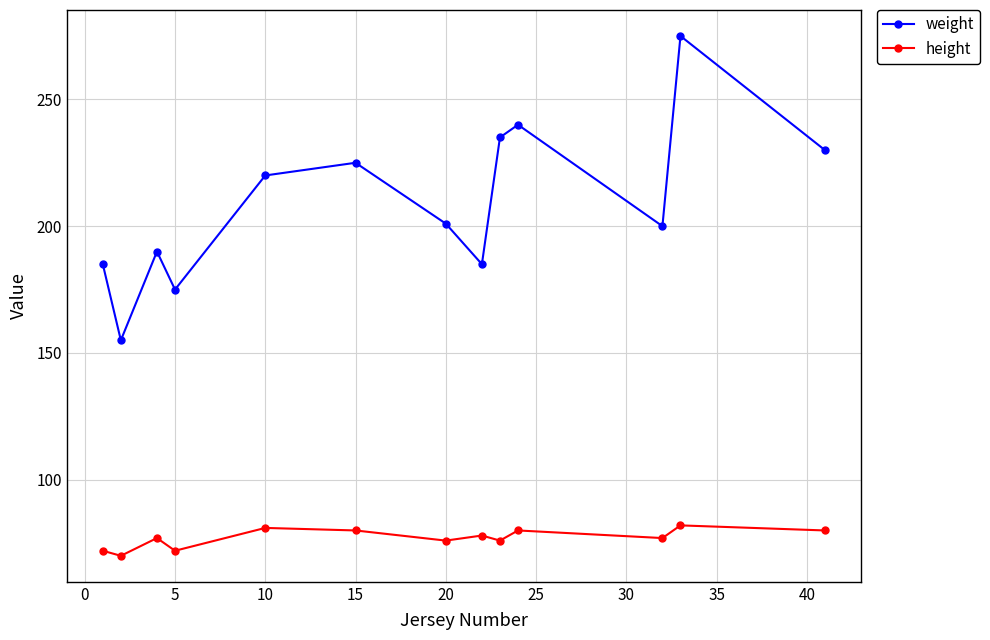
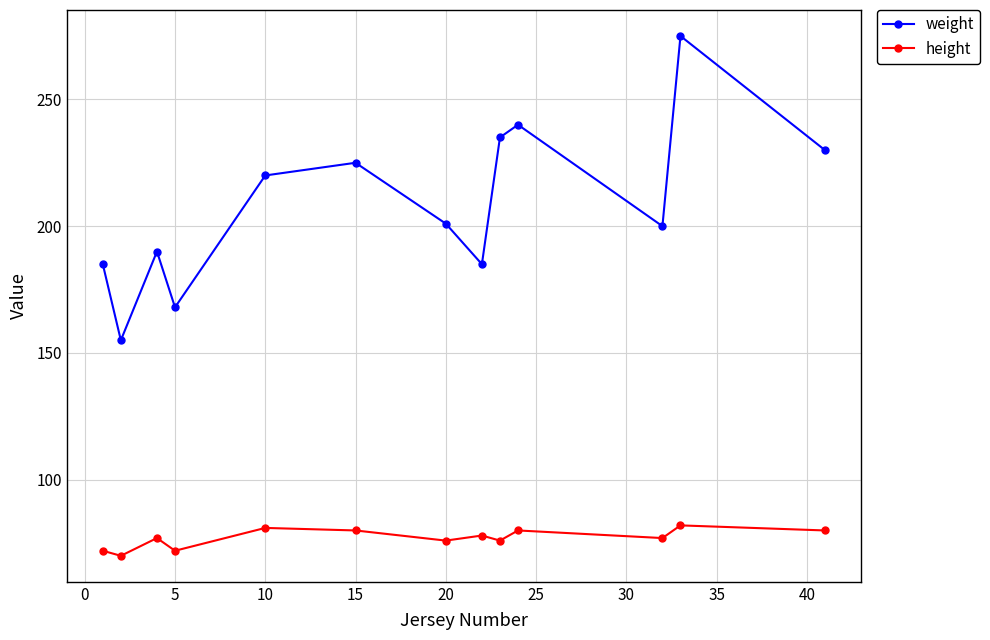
weight, 5: 175 -> 168
